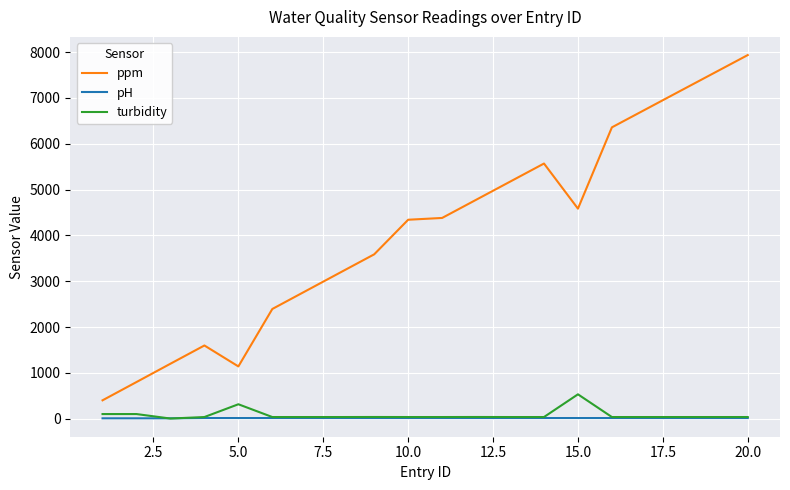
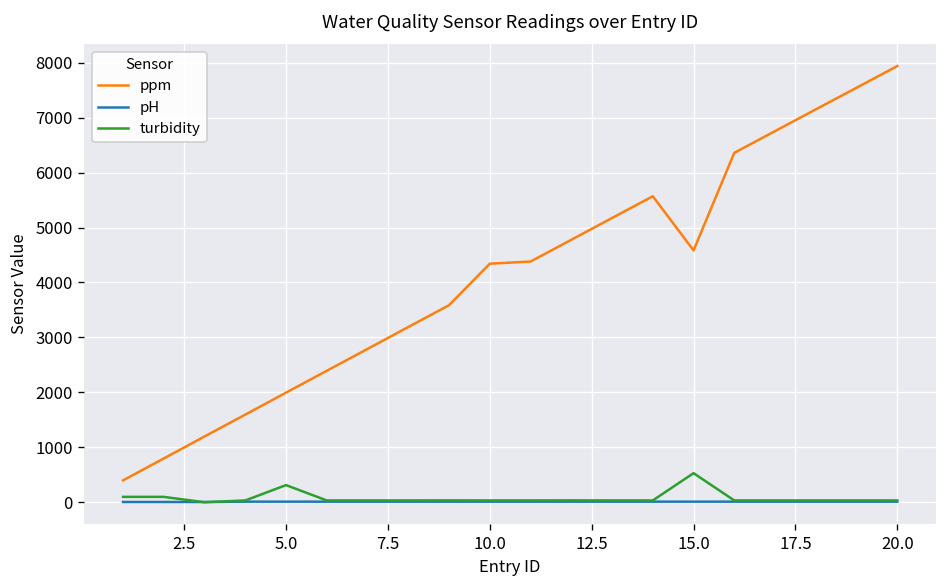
ppm, 5.0: 1100 -> 2000
